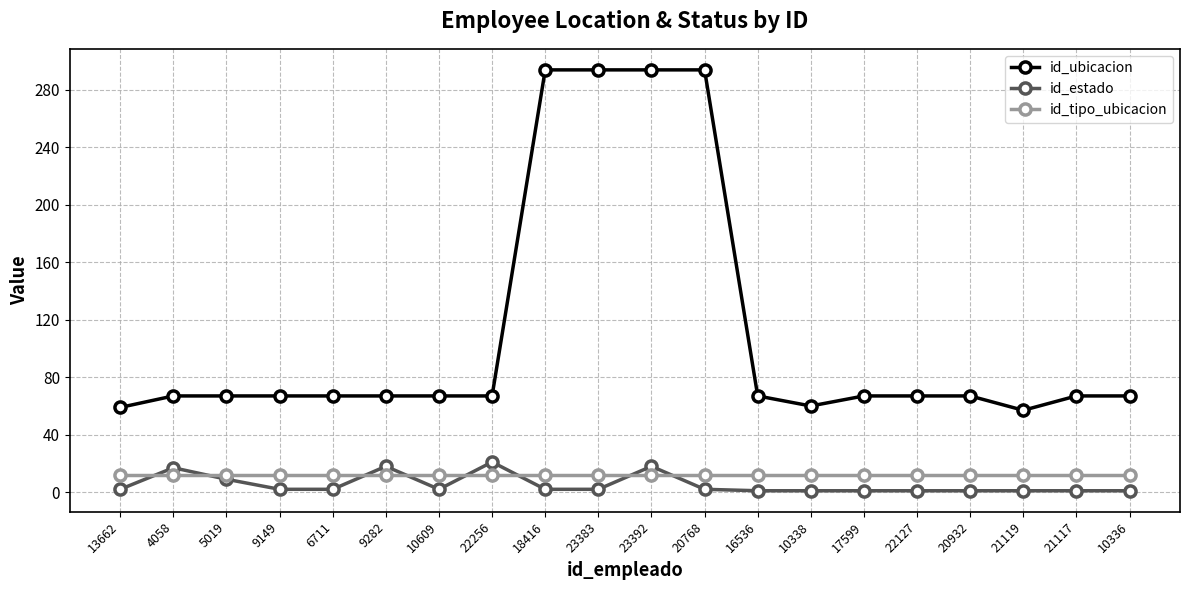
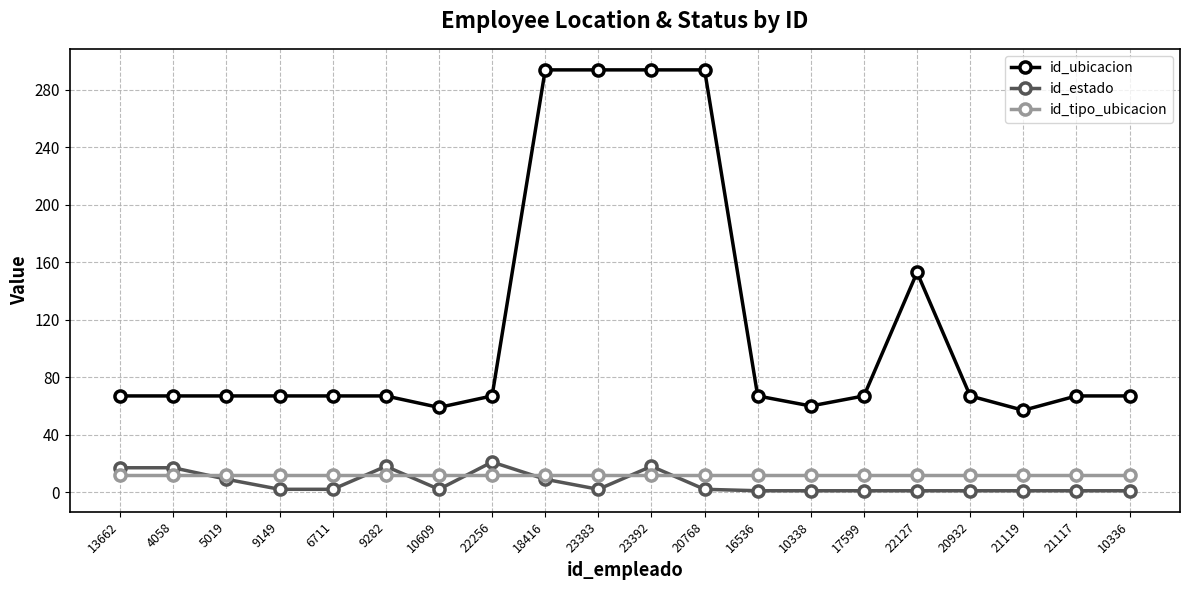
id_ubicacion, 13662: 59 -> 67
id_estado, 13662: 2 -> 17
id_ubicacion, 10609: 67 -> 59
id_estado, 18416: 2 -> 9
id_ubicacion, 22127: 67 -> 153
